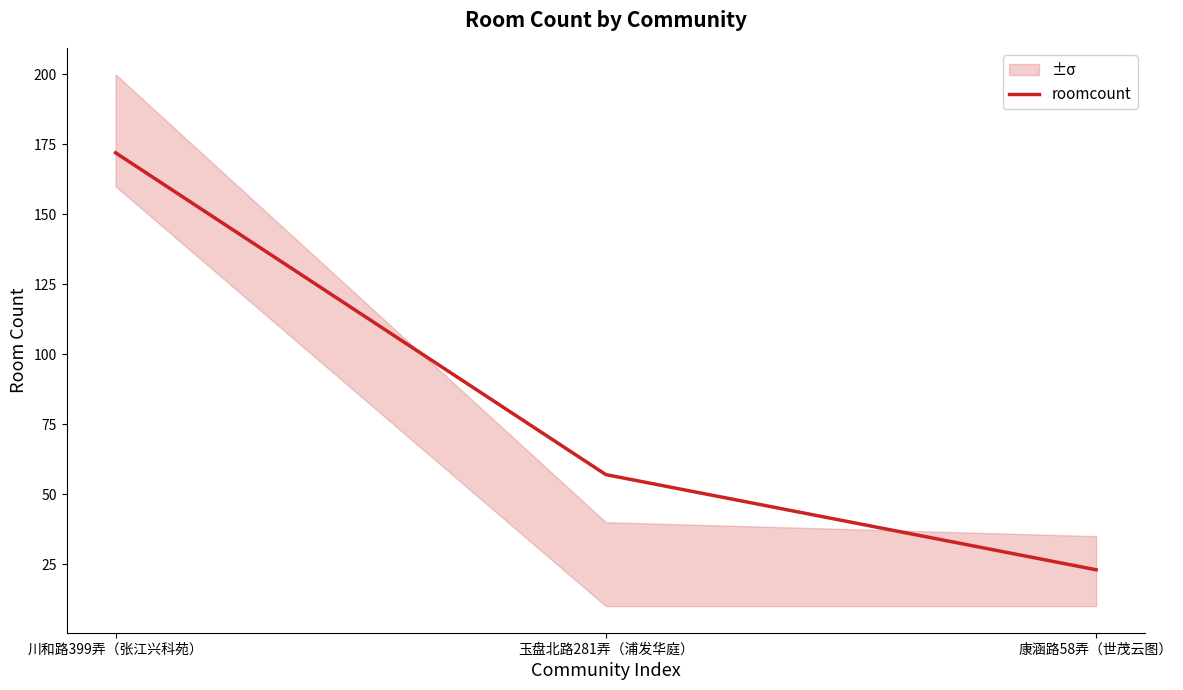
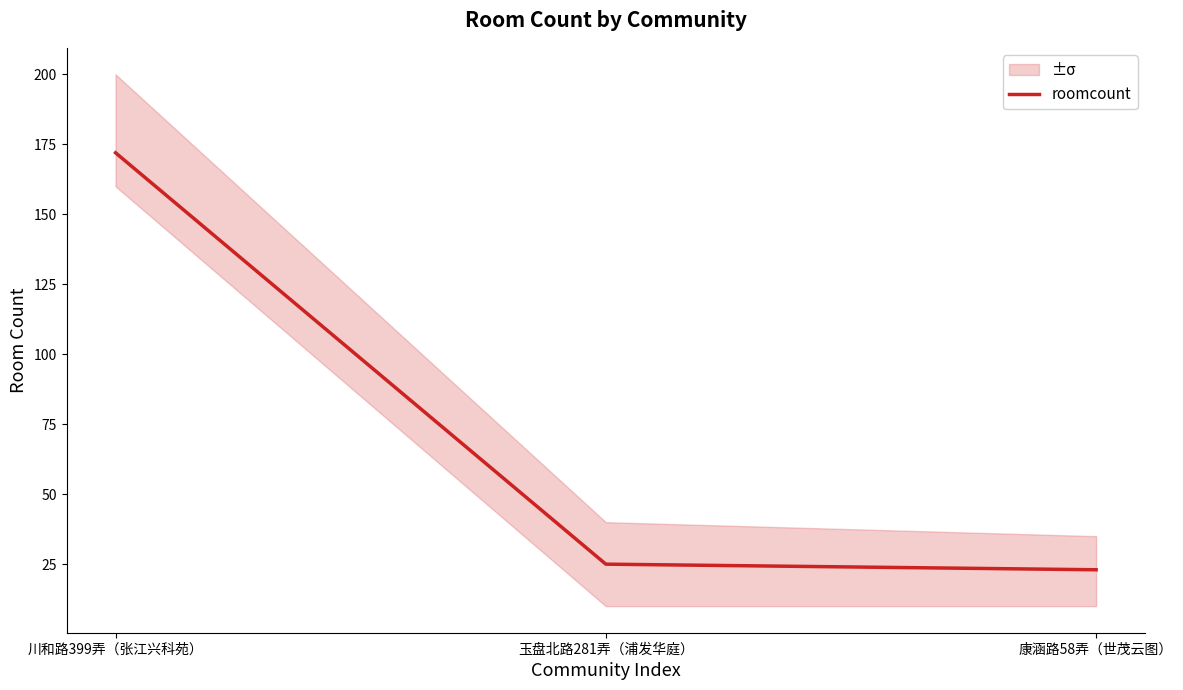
roomcount, 玉盘北路281弄（浦发华庭）: 57 -> 25
